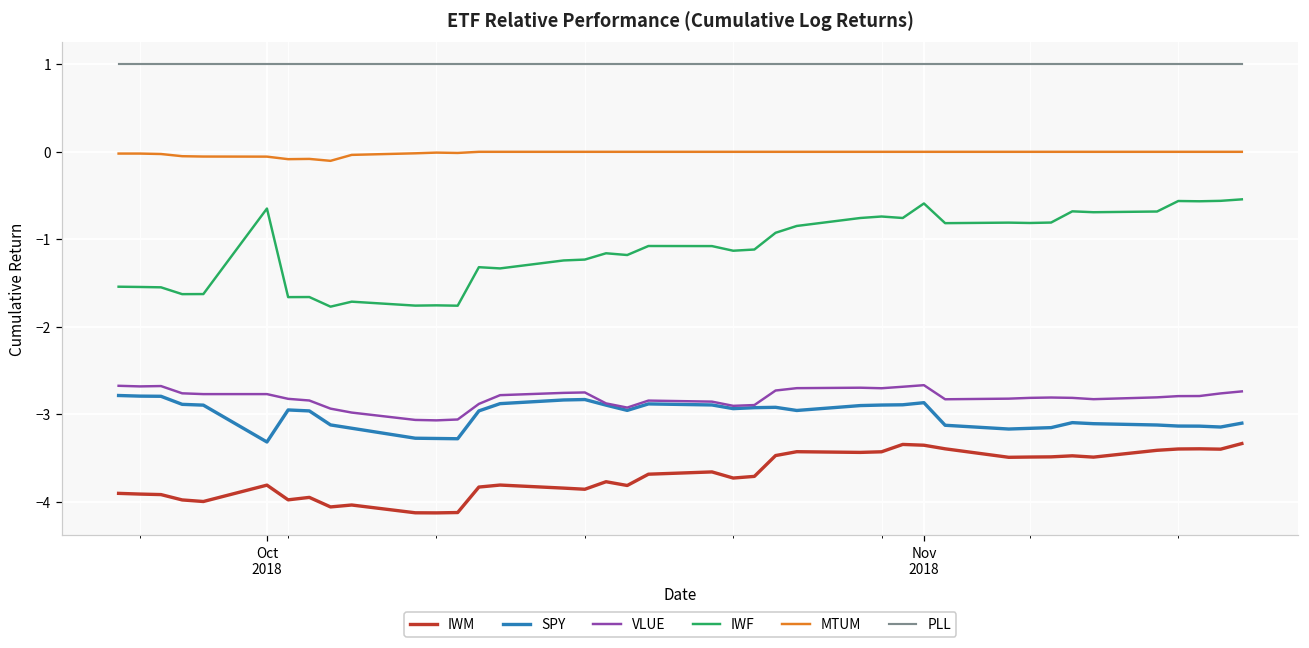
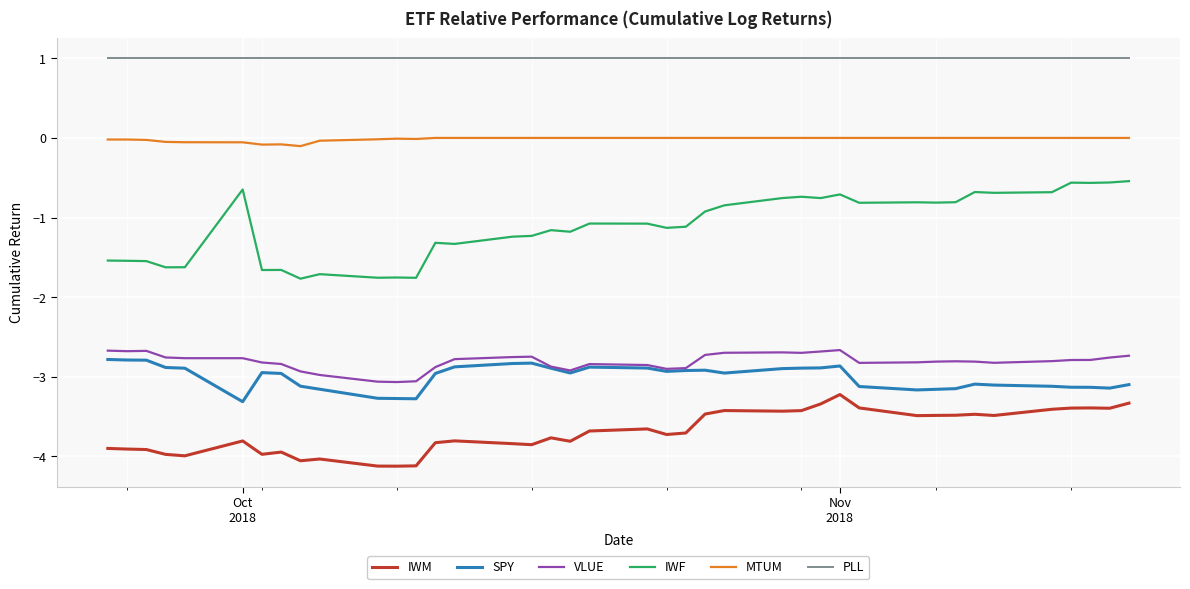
IWM, Nov 2018: -3.4 -> -3.2
IWF, Nov 2018: -0.6 -> -0.7
